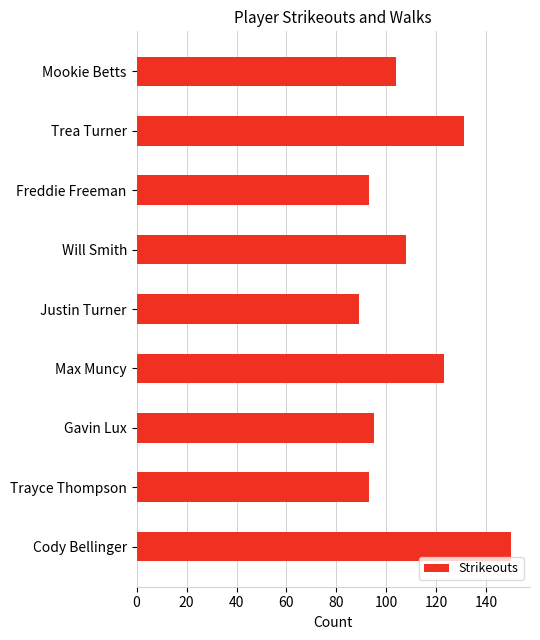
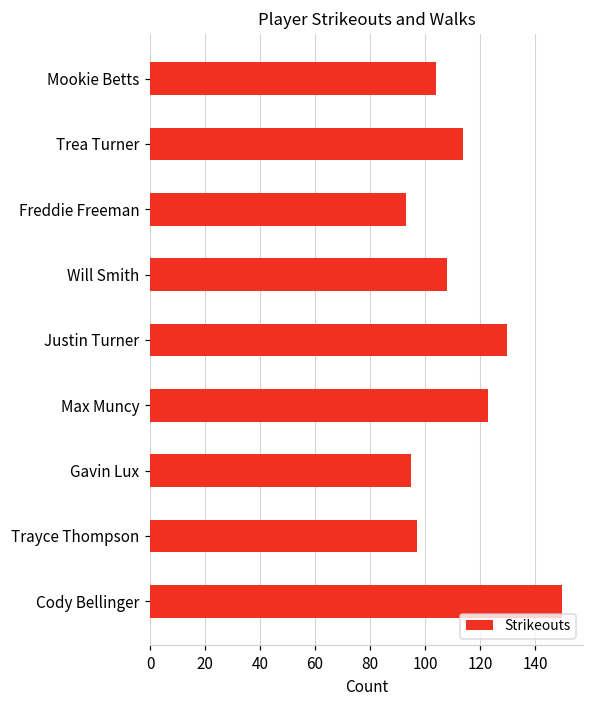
Trea Turner: 131 -> 114
Justin Turner: 89 -> 130
Trayce Thompson: 93 -> 97
